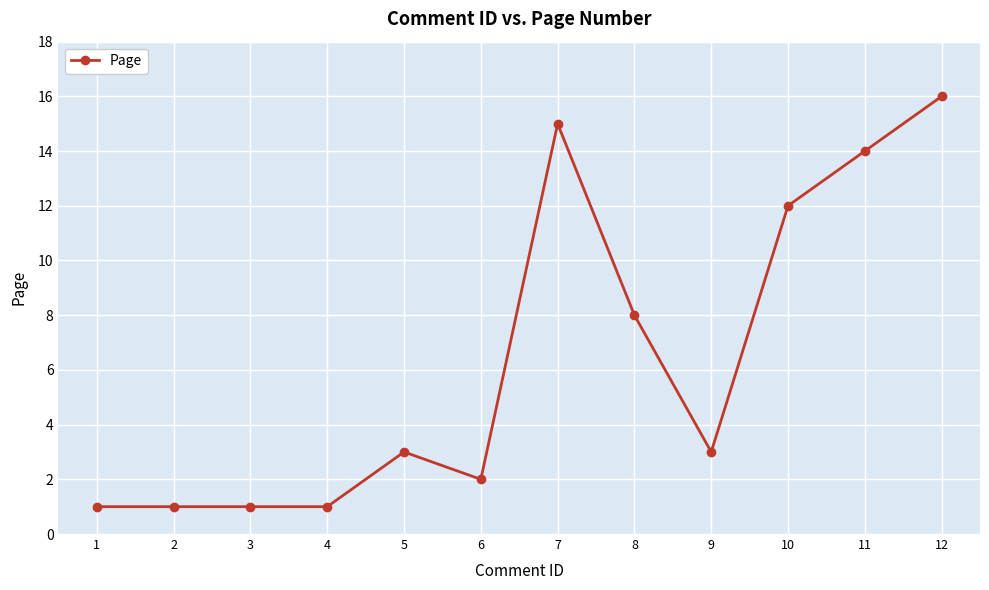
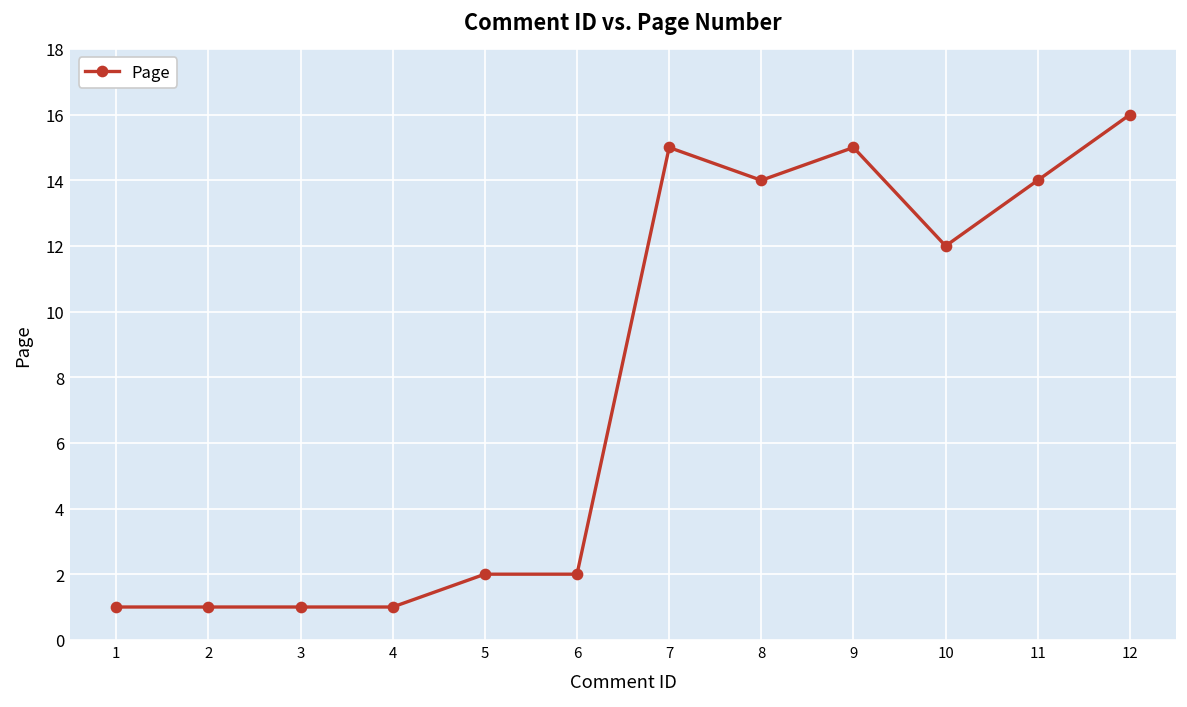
5: 3 -> 2
8: 8 -> 14
9: 3 -> 15
